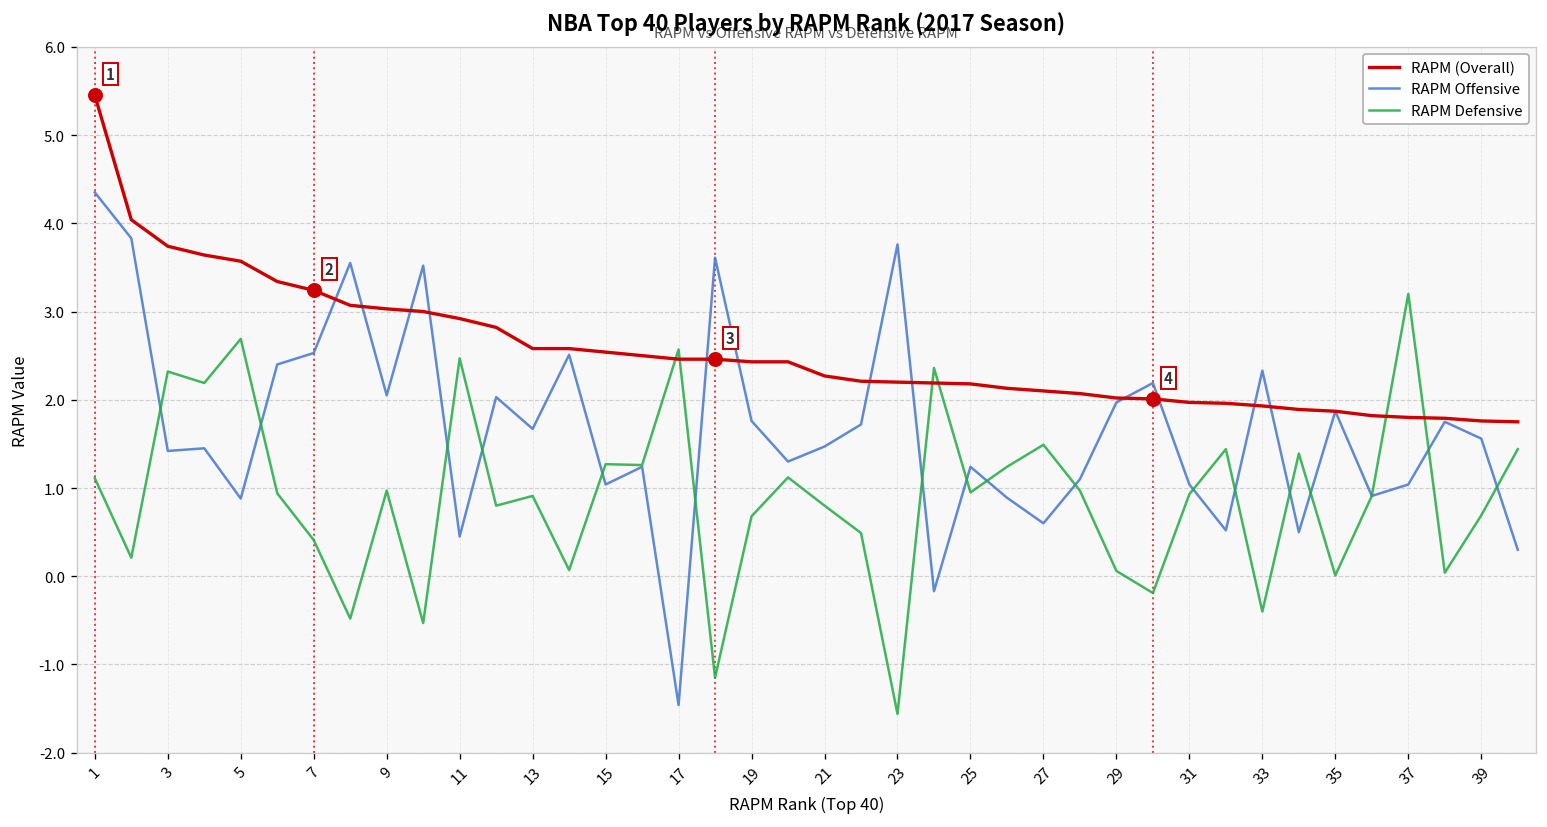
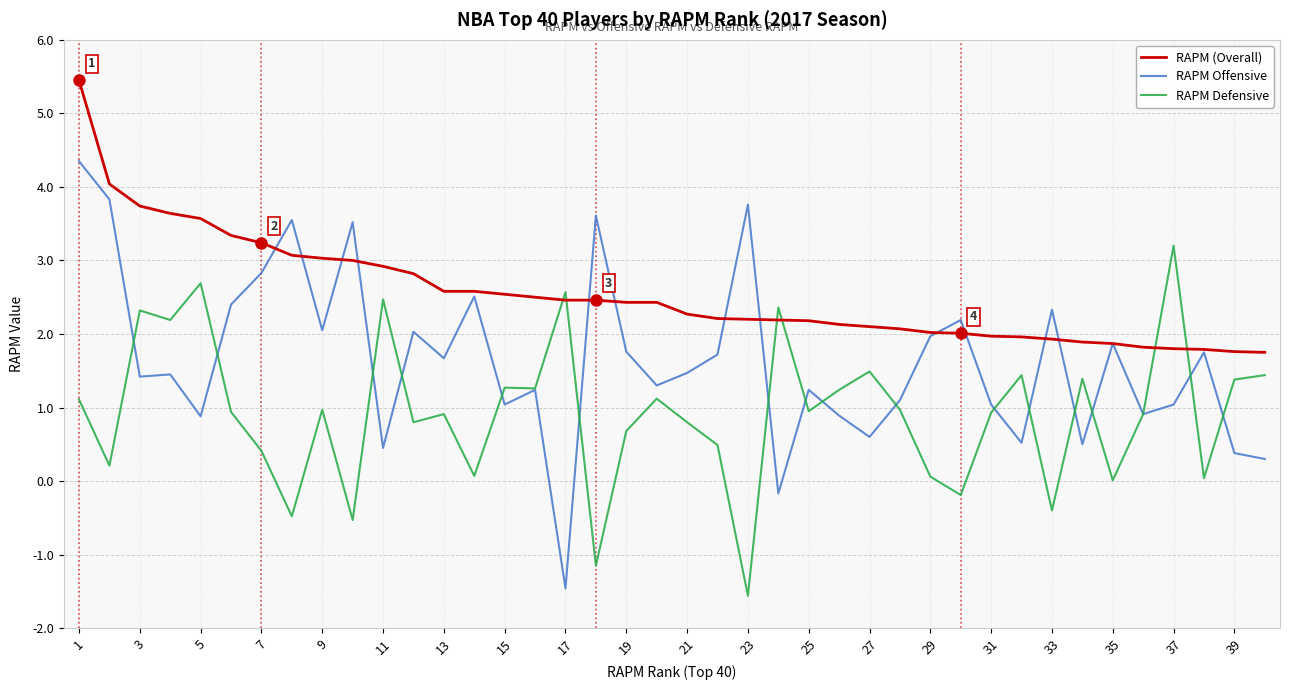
RAPM Offensive, 7: 2.5 -> 2.8
RAPM Offensive, 39: 1.6 -> 0.4
RAPM Defensive, 39: 0.7 -> 1.4
